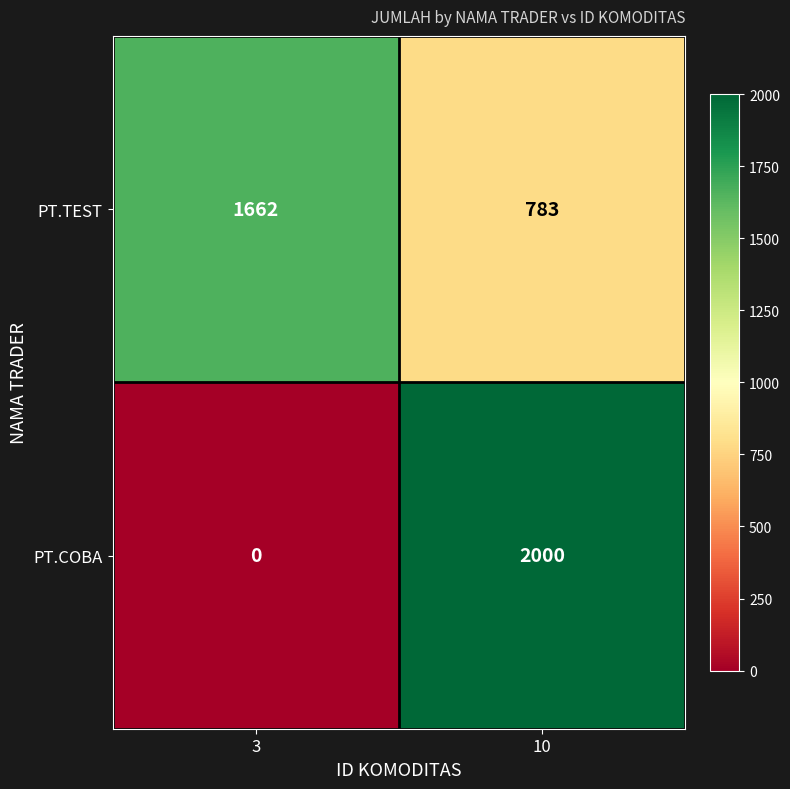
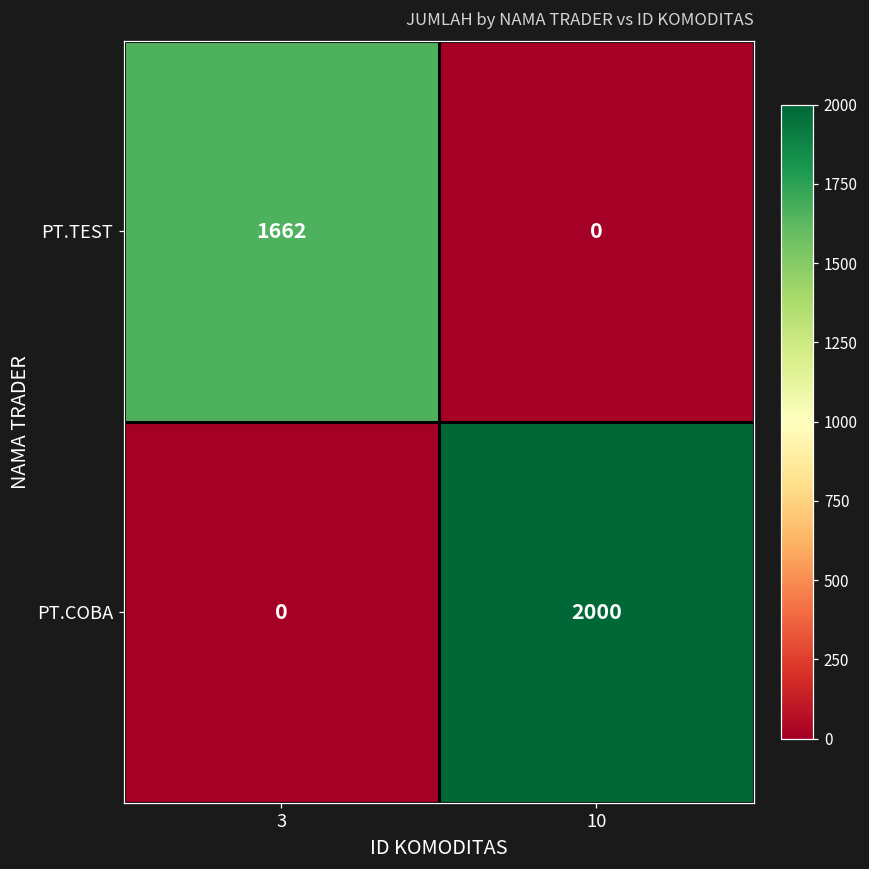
PT.TEST, 10: 783 -> 0
